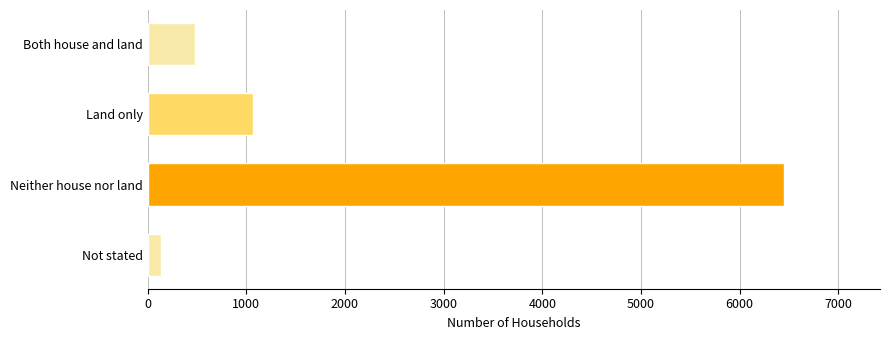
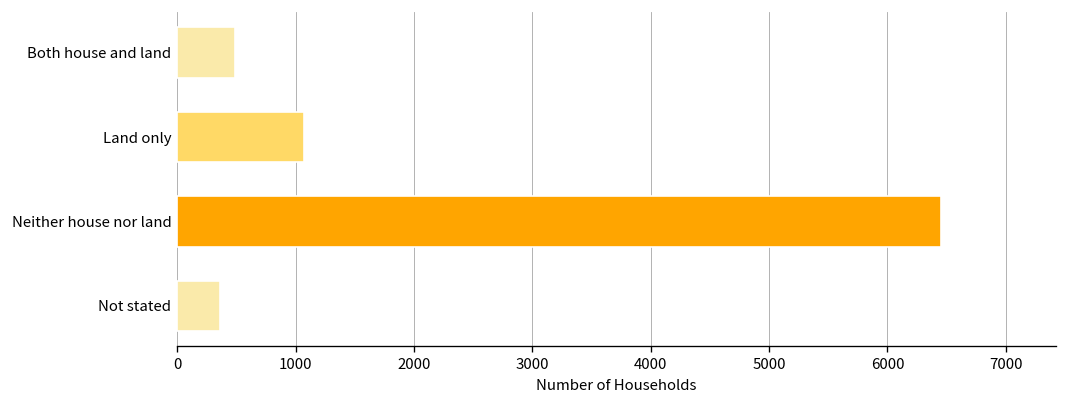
Not stated: 100 -> 400
